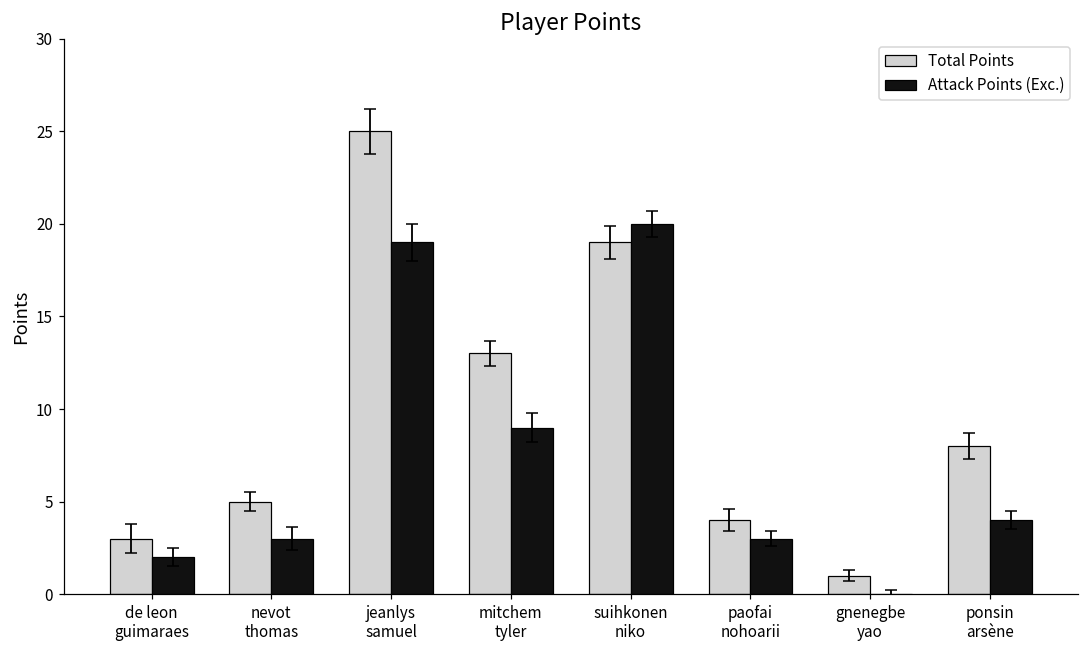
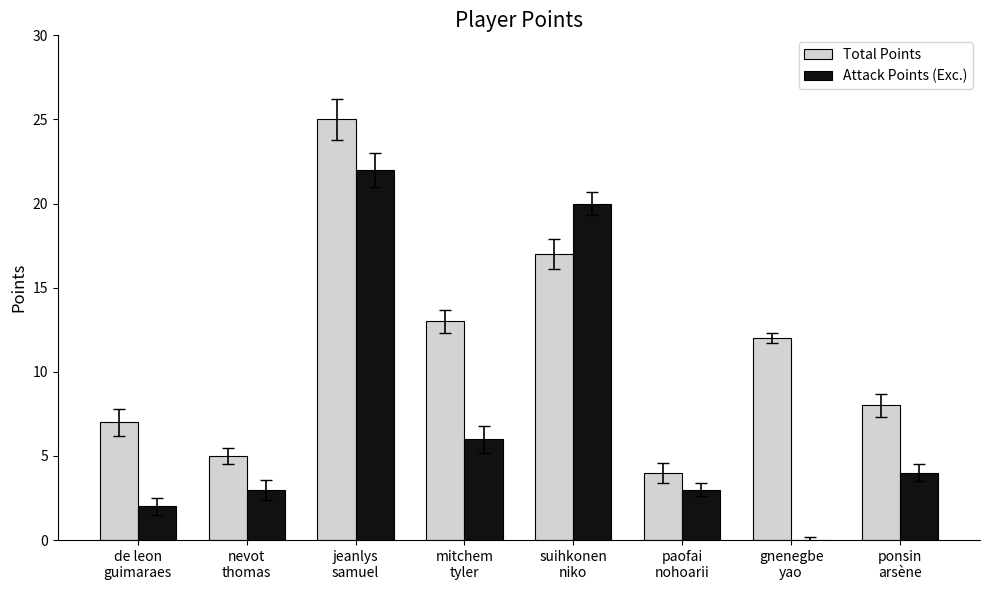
Total Points, de leon guimaraes: 3 -> 7
Attack Points (Exc.), jeanlys samuel: 19 -> 22
Attack Points (Exc.), mitchem tyler: 9 -> 6
Total Points, suihkonen niko: 19 -> 17
Total Points, gnenegbe yao: 1 -> 12
